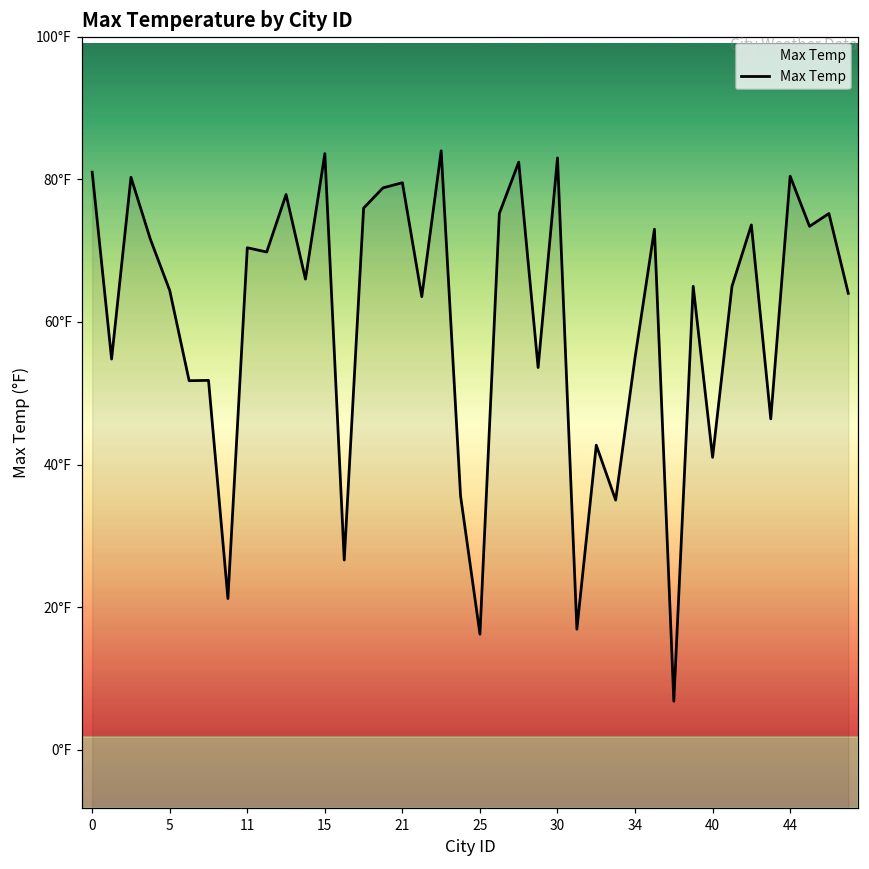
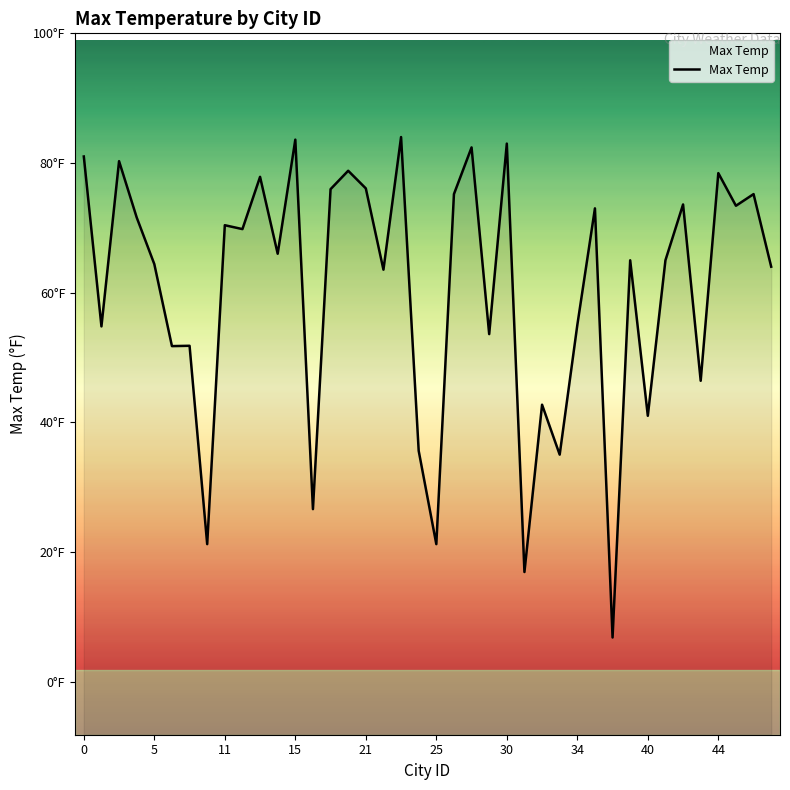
21: 80°F -> 76°F
25: 16°F -> 21°F
44: 80°F -> 78°F
